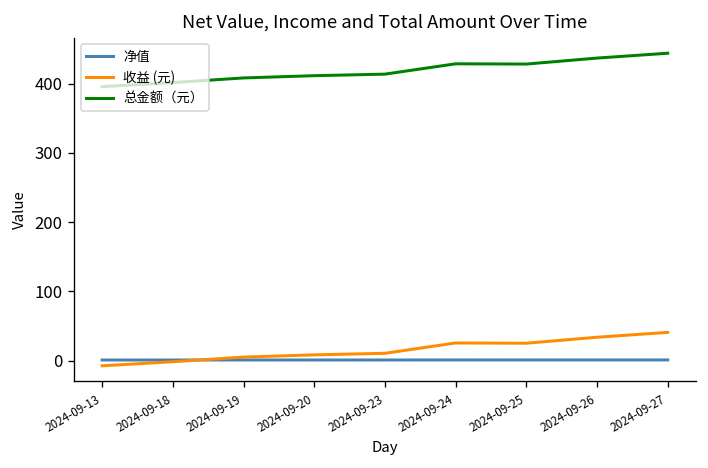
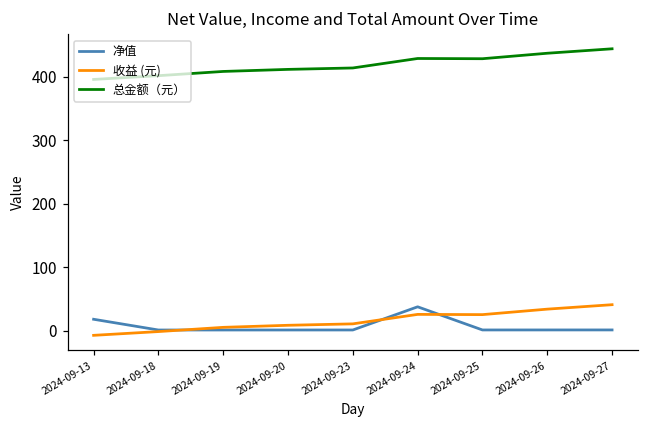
净值, 2024-09-13: 0 -> 20
净值, 2024-09-24: 0 -> 40
